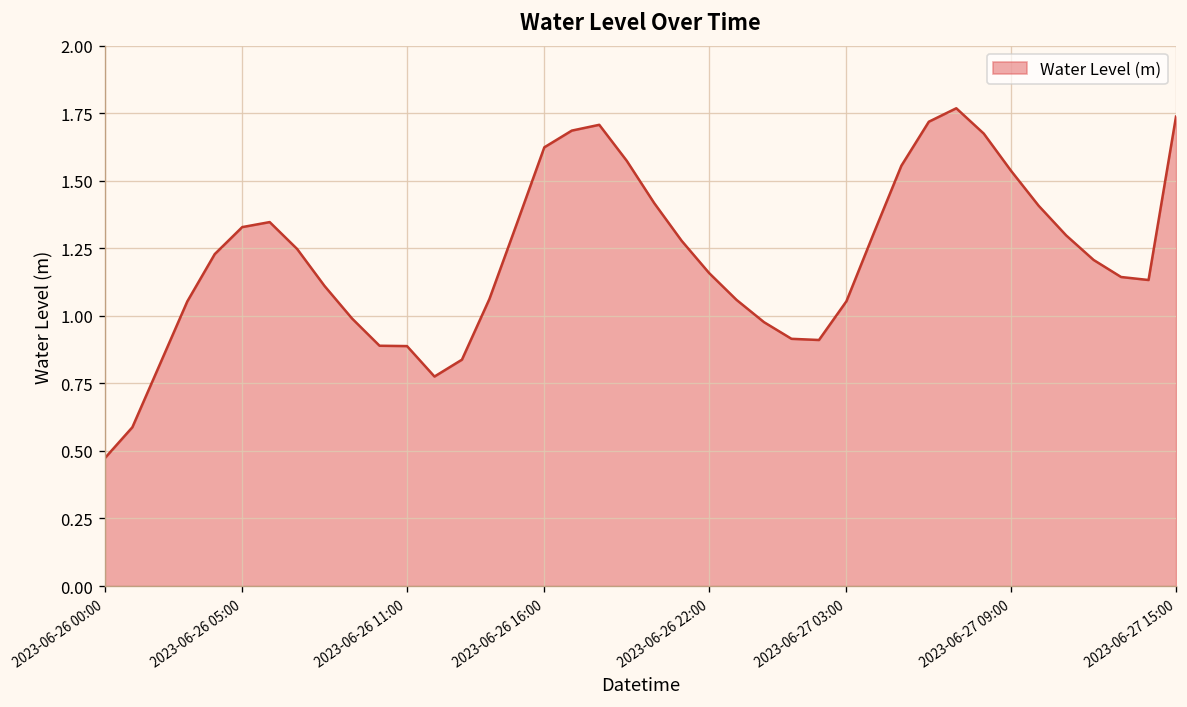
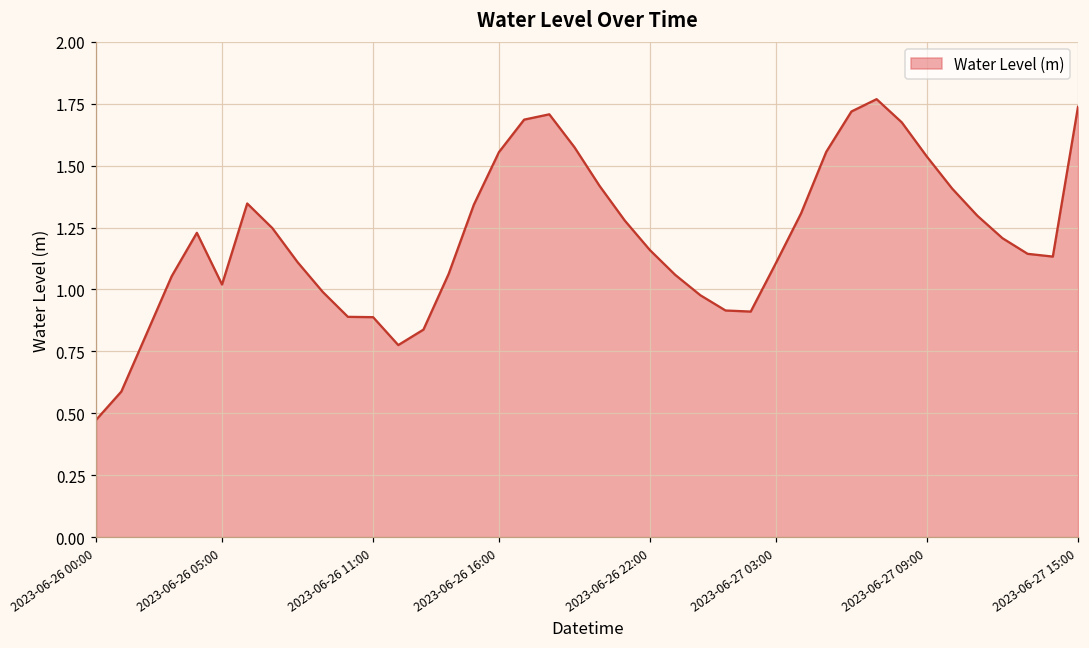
2023-06-26 05:00: 1.33 -> 1.02
2023-06-26 16:00: 1.62 -> 1.55
2023-06-27 03:00: 1.05 -> 1.11
